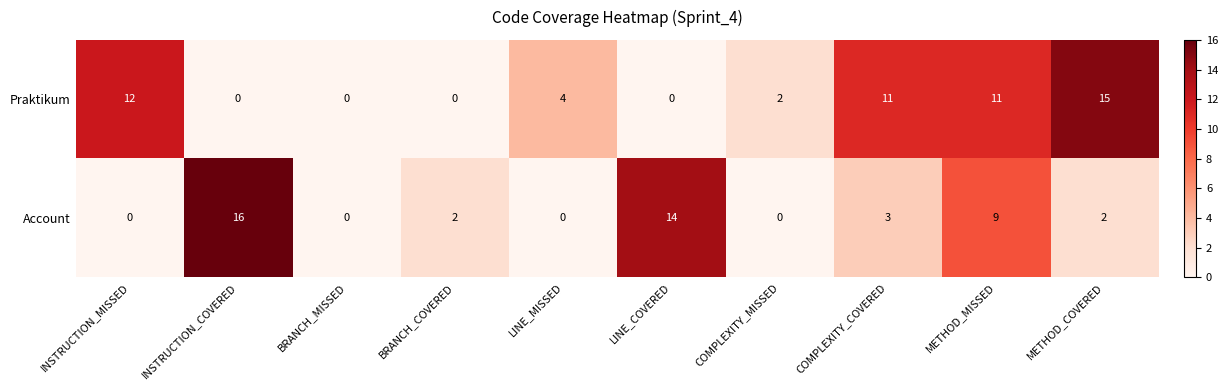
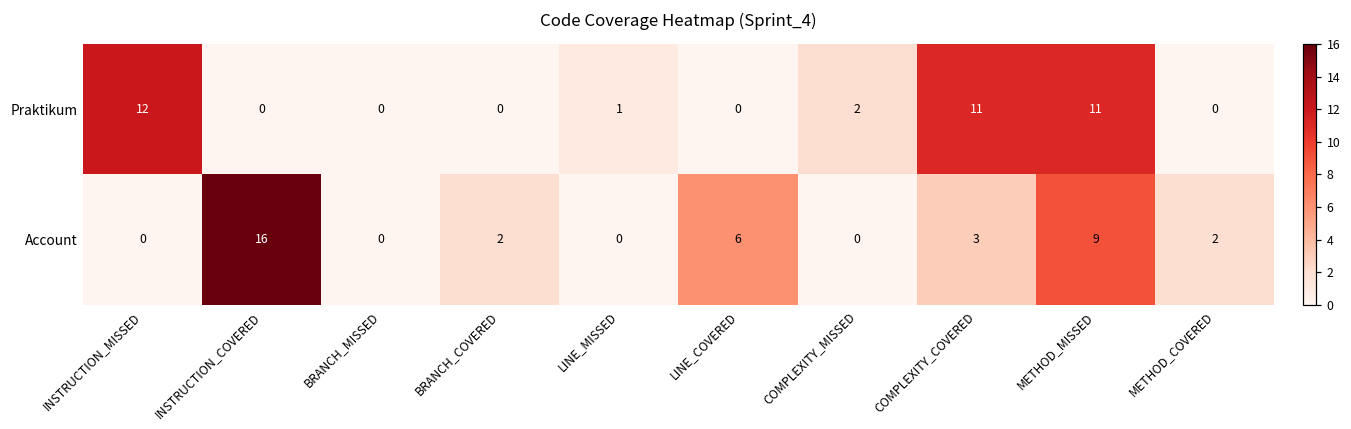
Praktikum, LINE_MISSED: 4 -> 1
Praktikum, METHOD_COVERED: 15 -> 0
Account, LINE_COVERED: 14 -> 6
